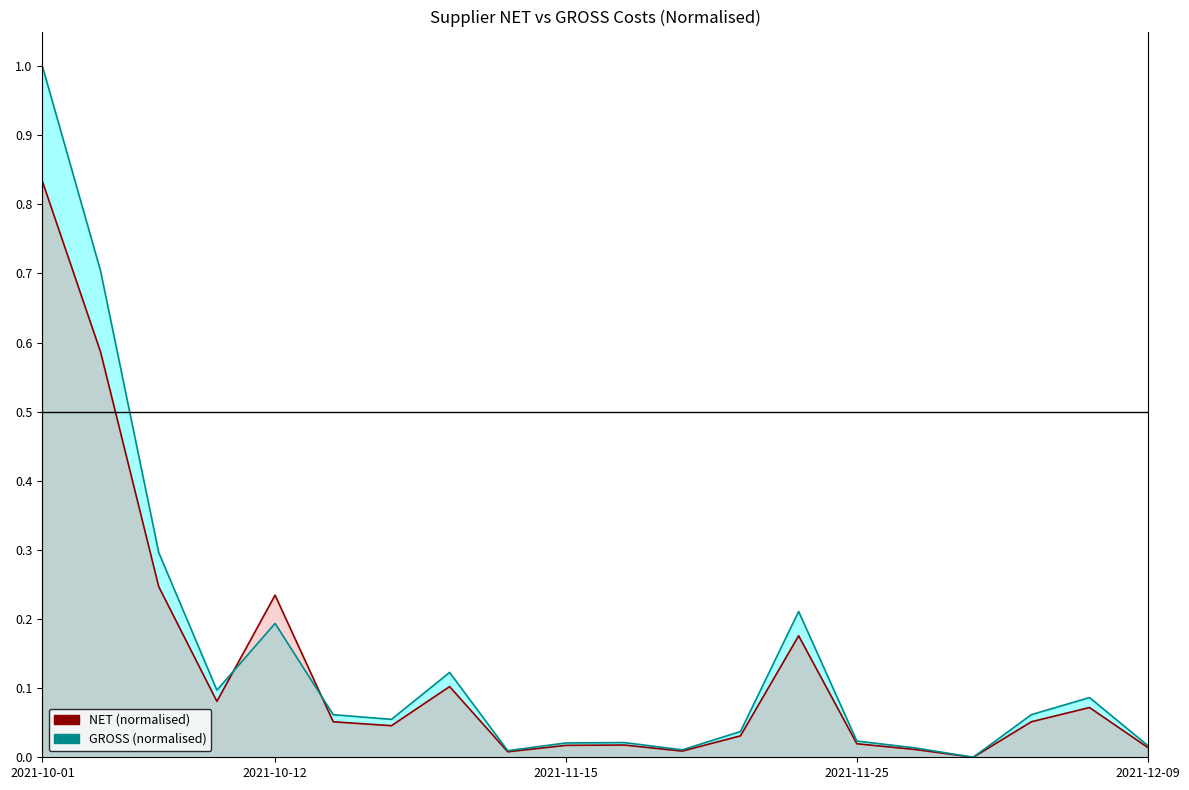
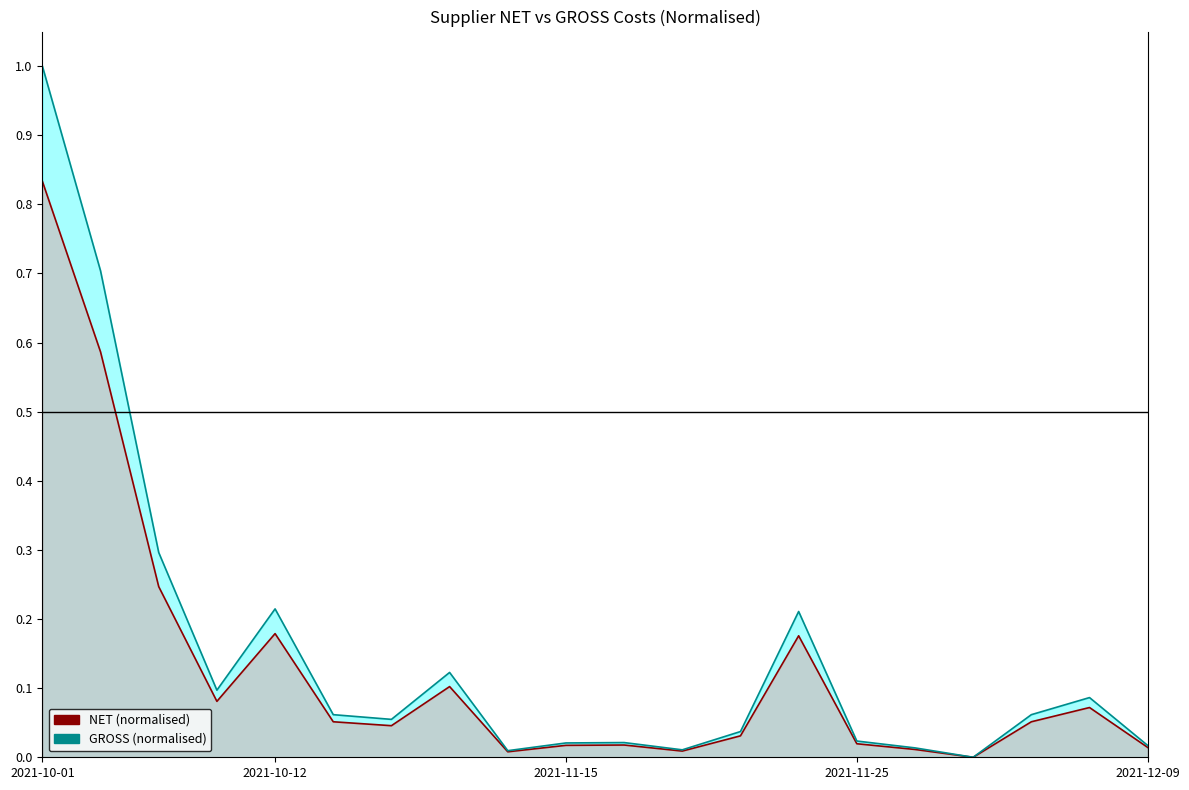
NET (normalised), 2021-10-12: 0.23 -> 0.18
GROSS (normalised), 2021-10-12: 0.19 -> 0.21
